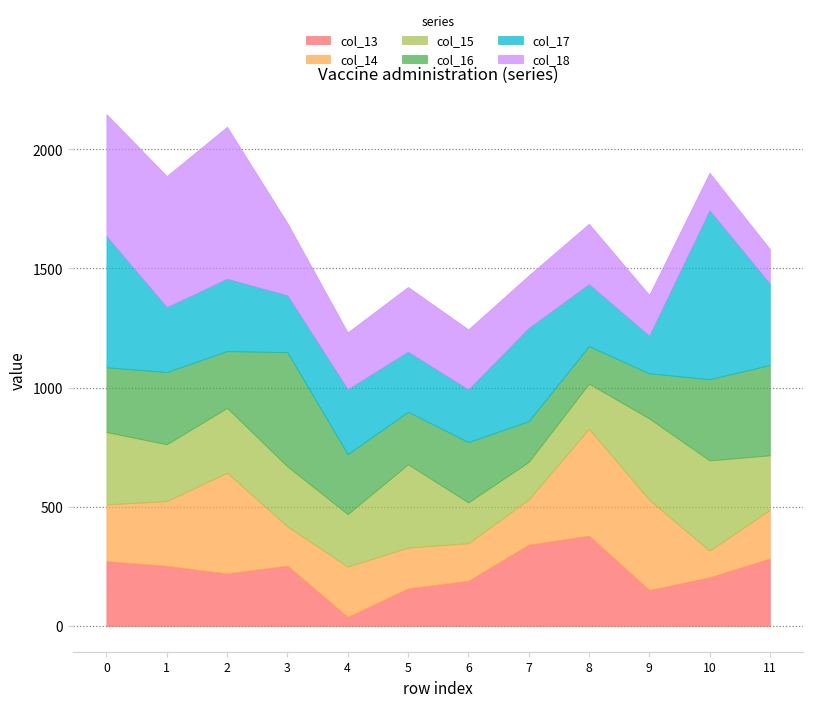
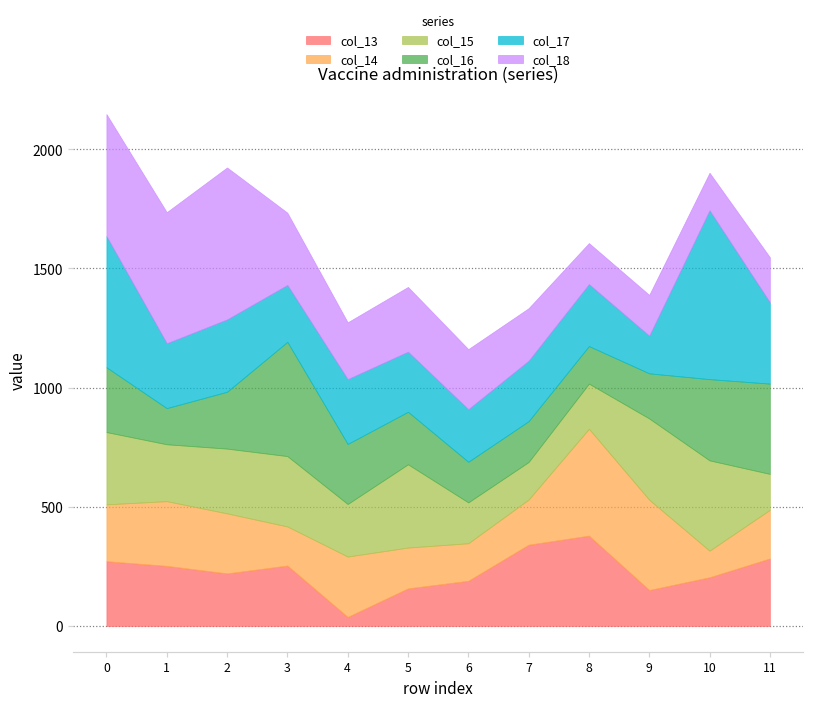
col_16, 1: 300 -> 150
col_14, 2: 420 -> 250
col_15, 3: 250 -> 300
col_14, 4: 210 -> 250
col_16, 6: 250 -> 170
col_17, 7: 390 -> 250
col_18, 8: 250 -> 170
col_15, 11: 230 -> 150
col_18, 11: 150 -> 190
